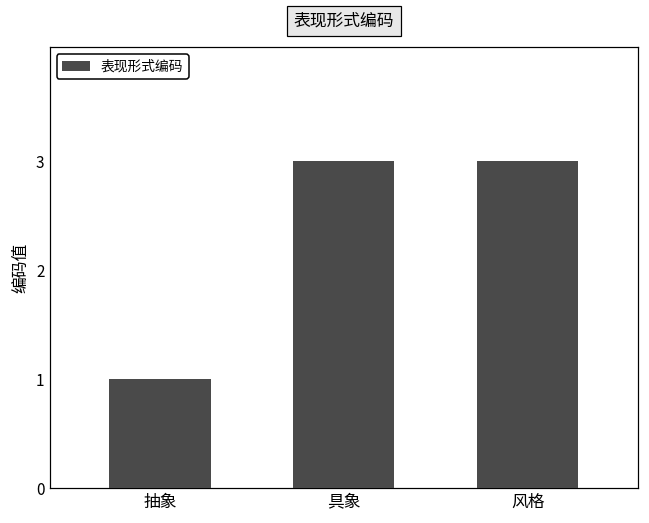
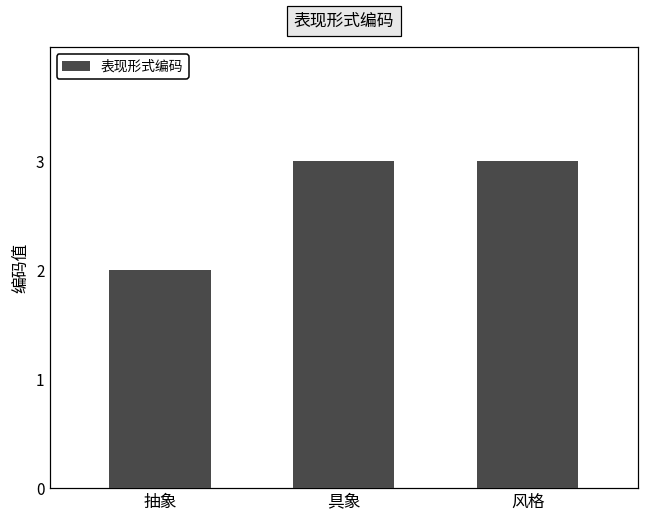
抽象: 1 -> 2
